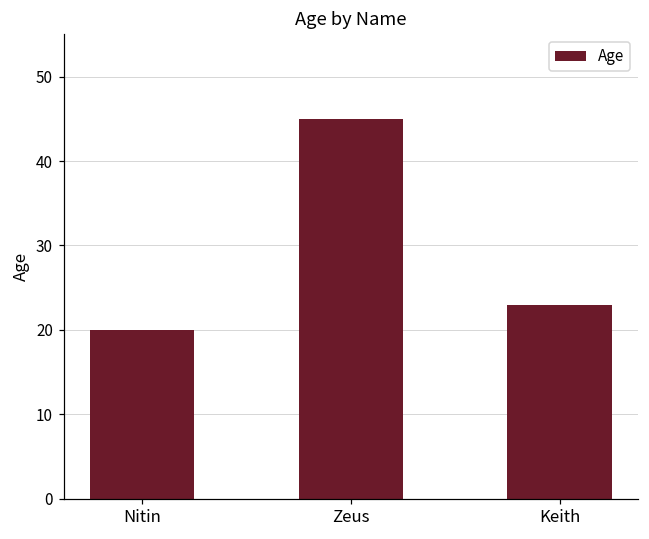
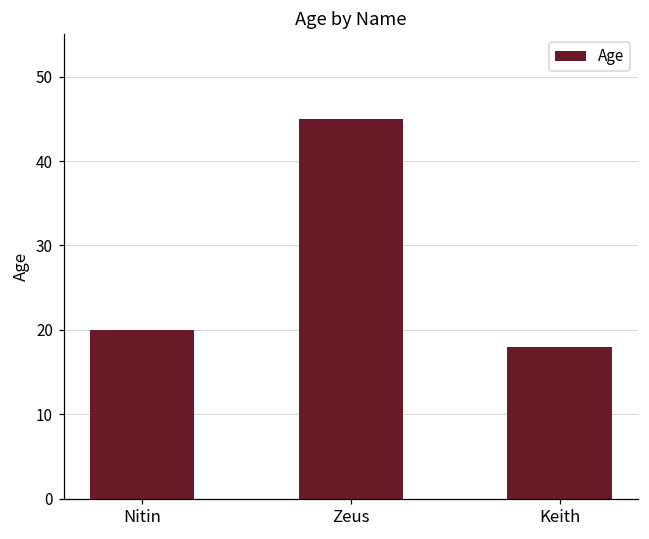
Keith: 23 -> 18
